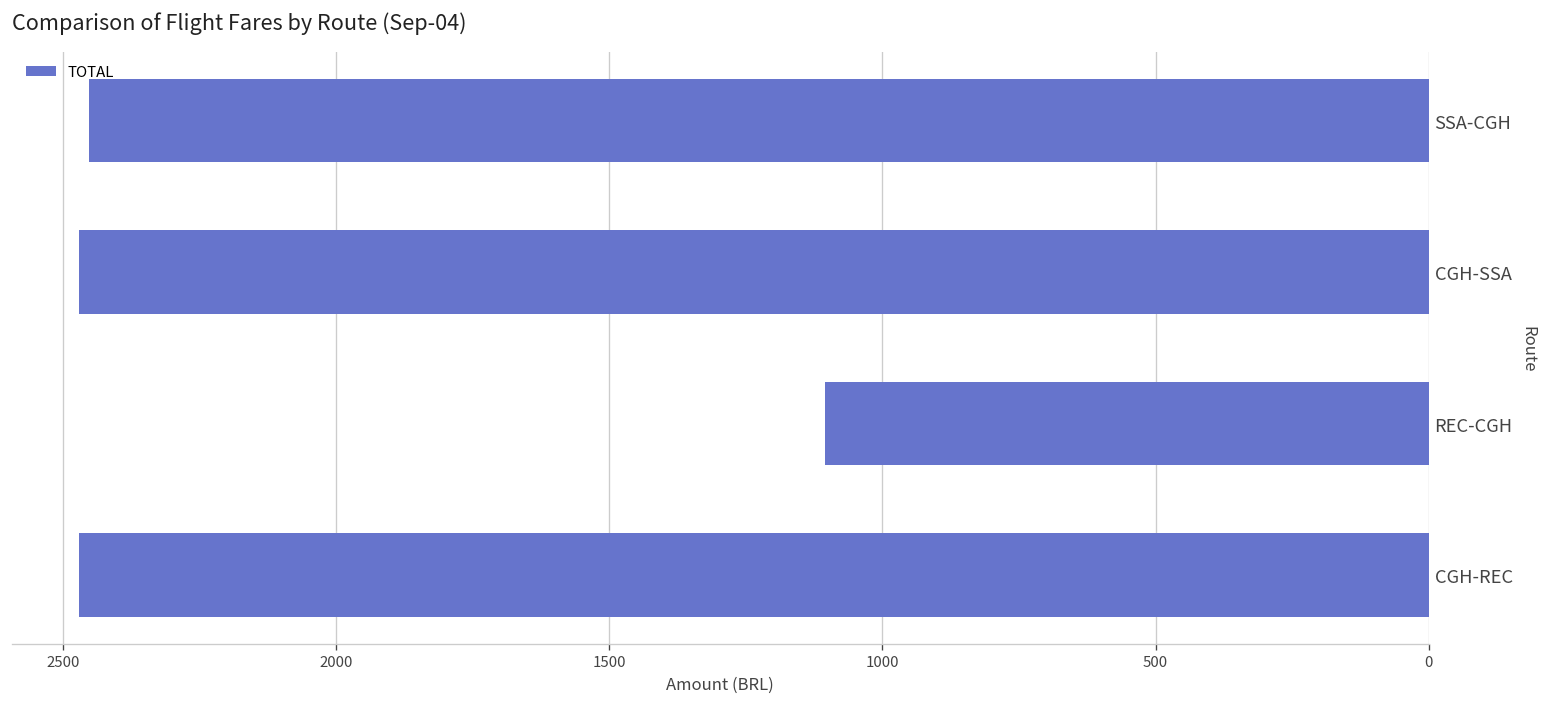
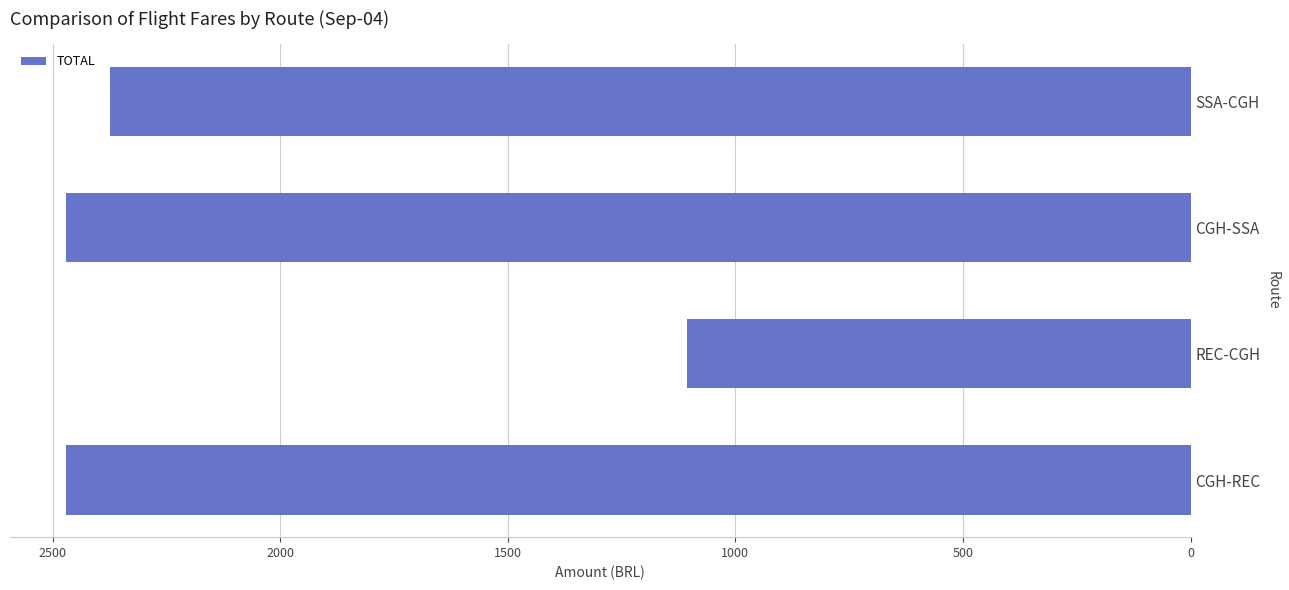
SSA-CGH: 2450 -> 2370
